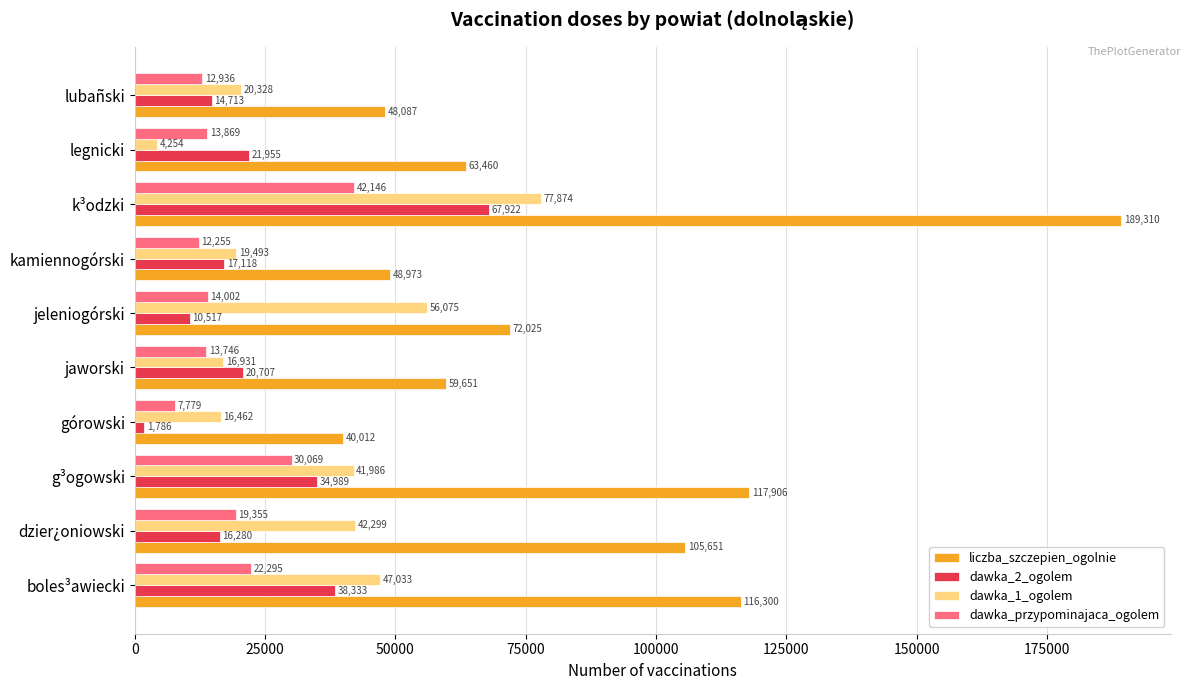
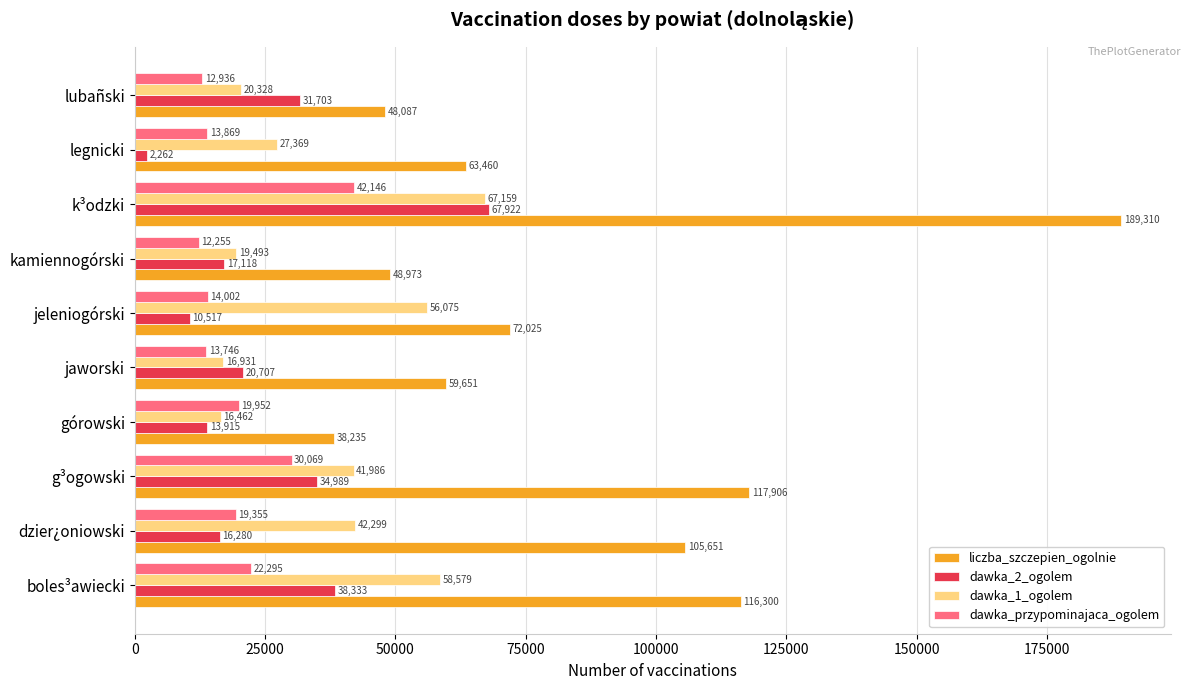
dawka_2_ogolem, lubañski: 14,713 -> 31,703
dawka_1_ogolem, legnicki: 4,254 -> 27,369
dawka_2_ogolem, legnicki: 21,955 -> 2,262
dawka_1_ogolem, k³odzki: 77,874 -> 67,159
dawka_przypominajaca_ogolem, górowski: 7,779 -> 19,952
dawka_2_ogolem, górowski: 1,786 -> 13,915
liczba_szczepien_ogolnie, górowski: 40,012 -> 38,235
dawka_1_ogolem, boles³awiecki: 47,033 -> 58,579
